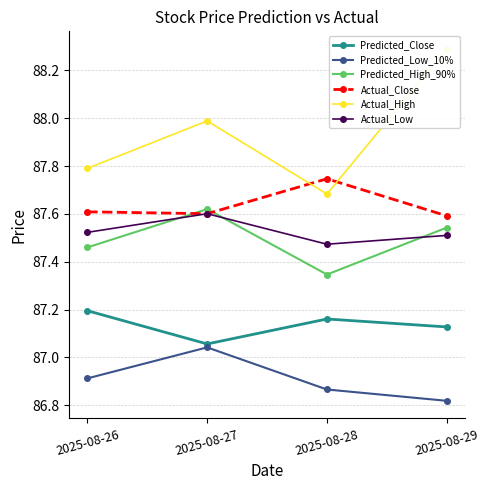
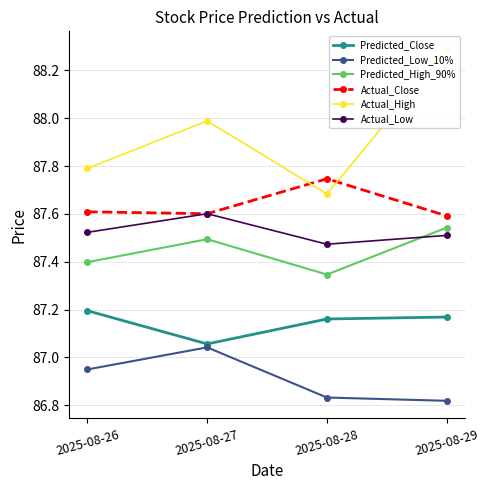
Predicted_Low_10%, 2025-08-26: 86.91 -> 86.95
Predicted_High_90%, 2025-08-26: 87.46 -> 87.40
Predicted_High_90%, 2025-08-27: 87.62 -> 87.49
Predicted_Low_10%, 2025-08-28: 86.87 -> 86.83
Predicted_Close, 2025-08-29: 87.13 -> 87.17
